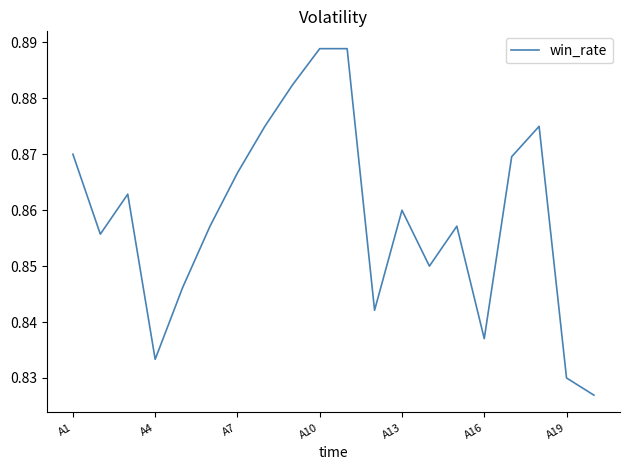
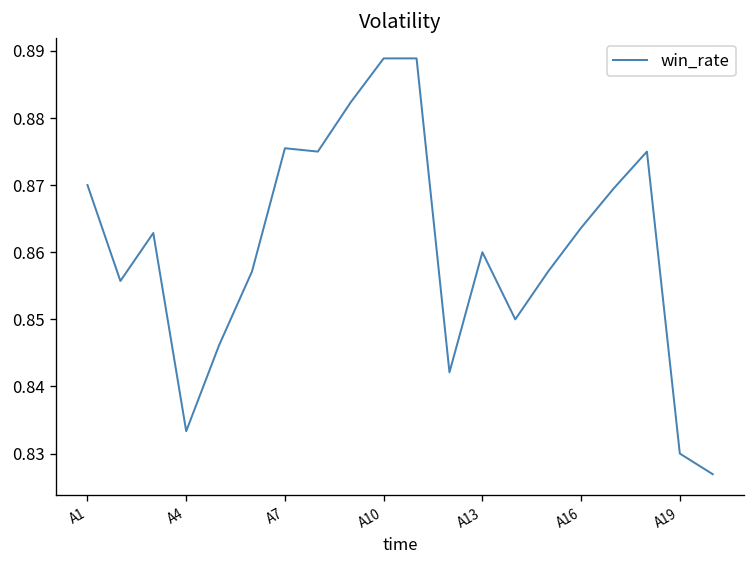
A7: 0.867 -> 0.875
A16: 0.837 -> 0.864
